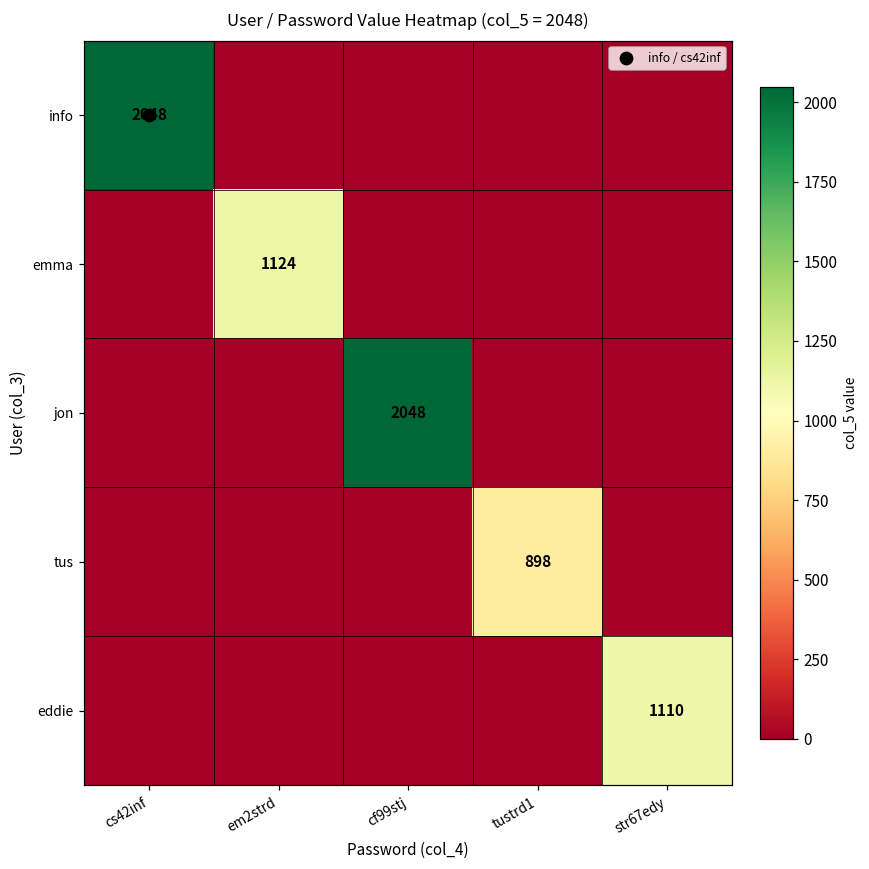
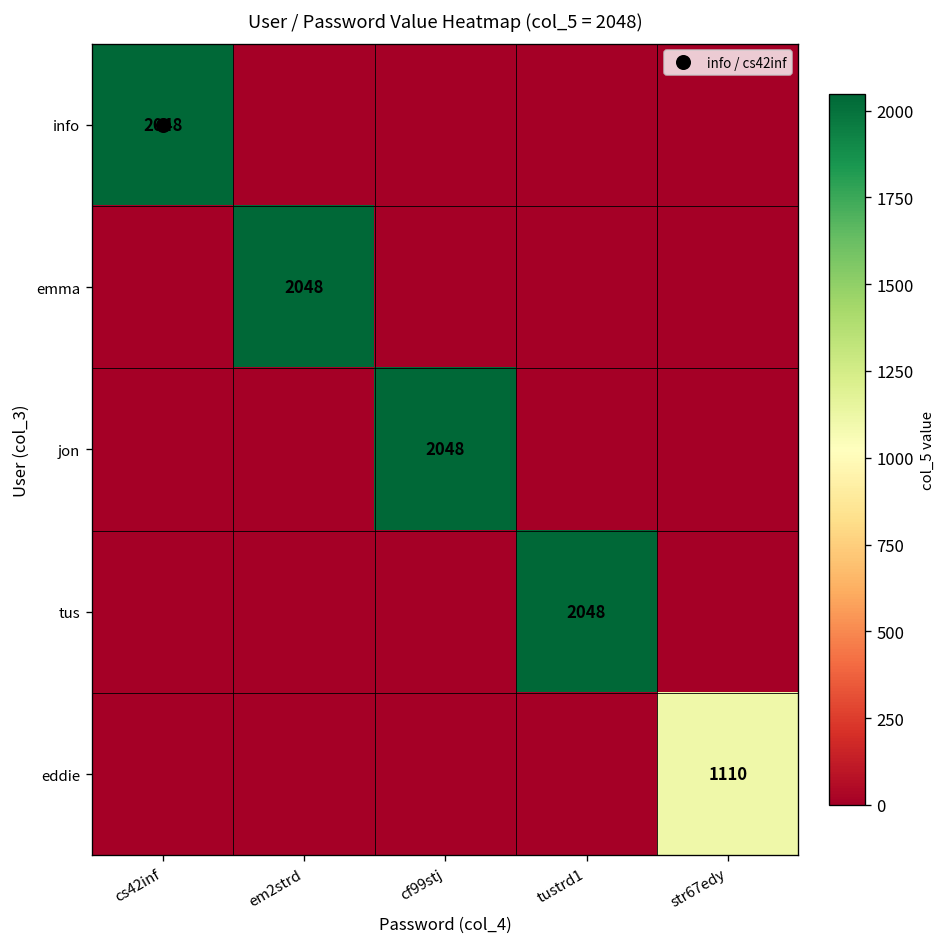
emma, em2strd: 1124 -> 2048
tus, tustrd1: 898 -> 2048
